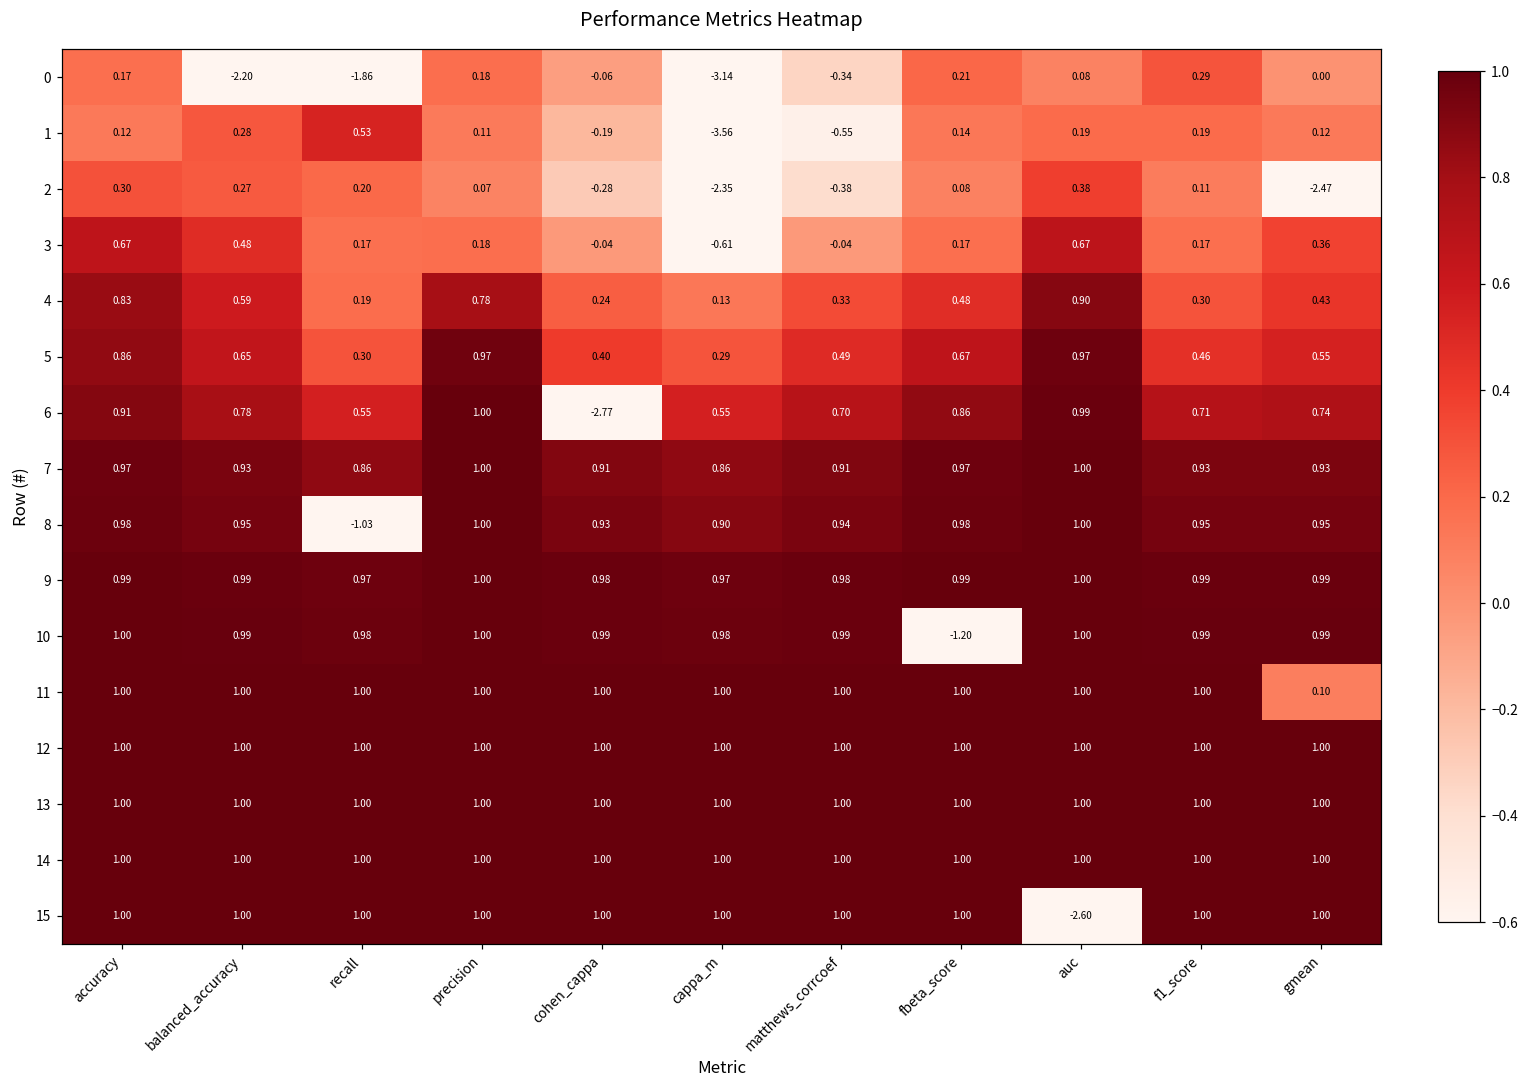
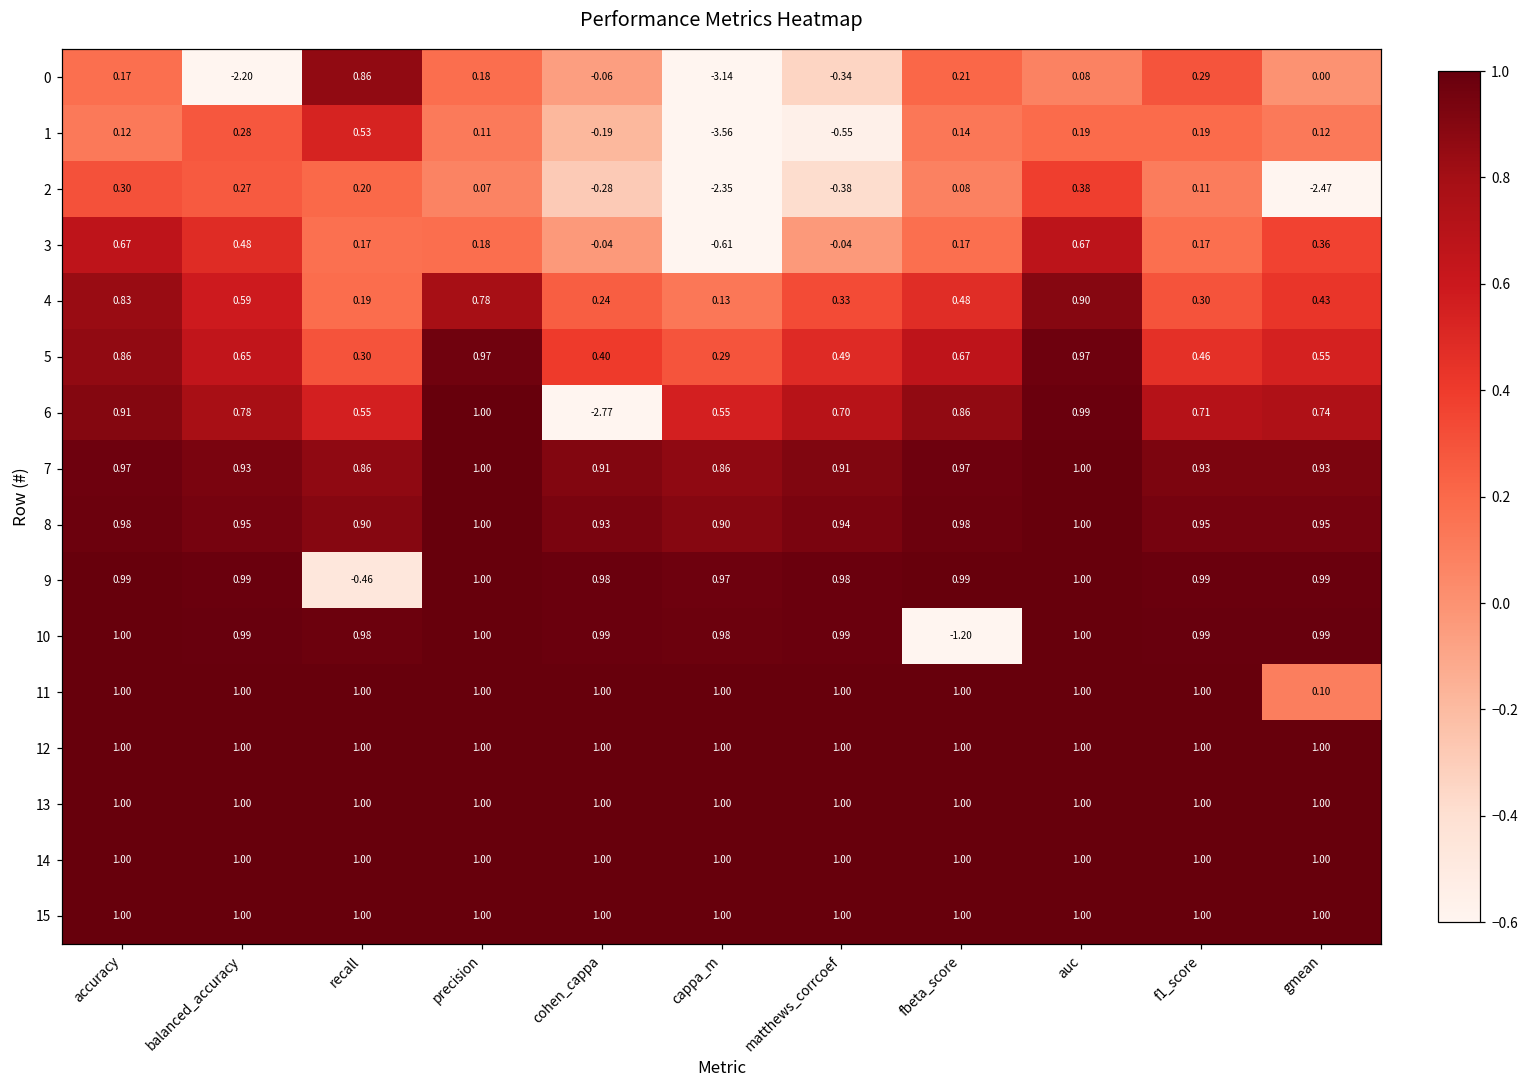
0, recall: -1.86 -> 0.86
8, recall: -1.03 -> 0.90
9, recall: 0.97 -> -0.46
15, auc: -2.60 -> 1.00
